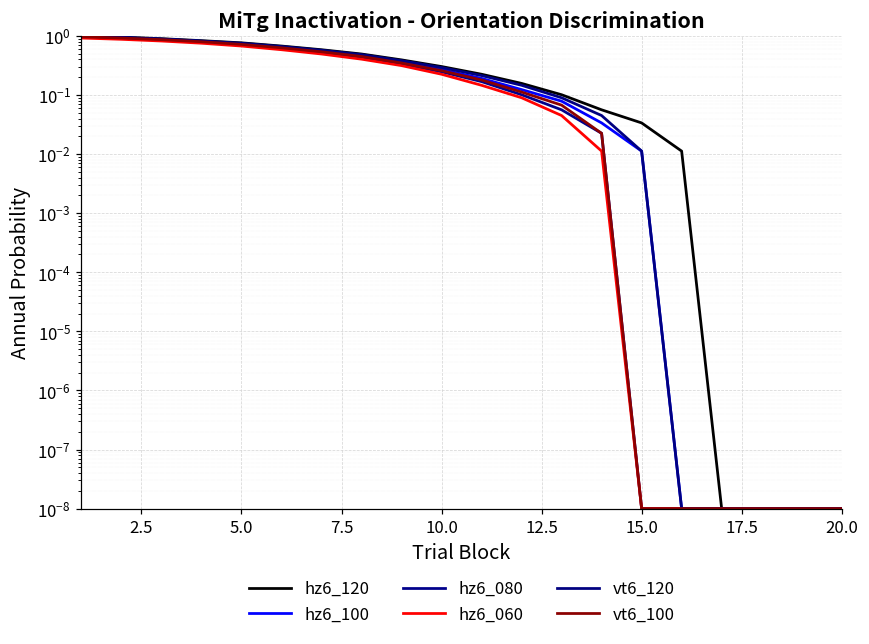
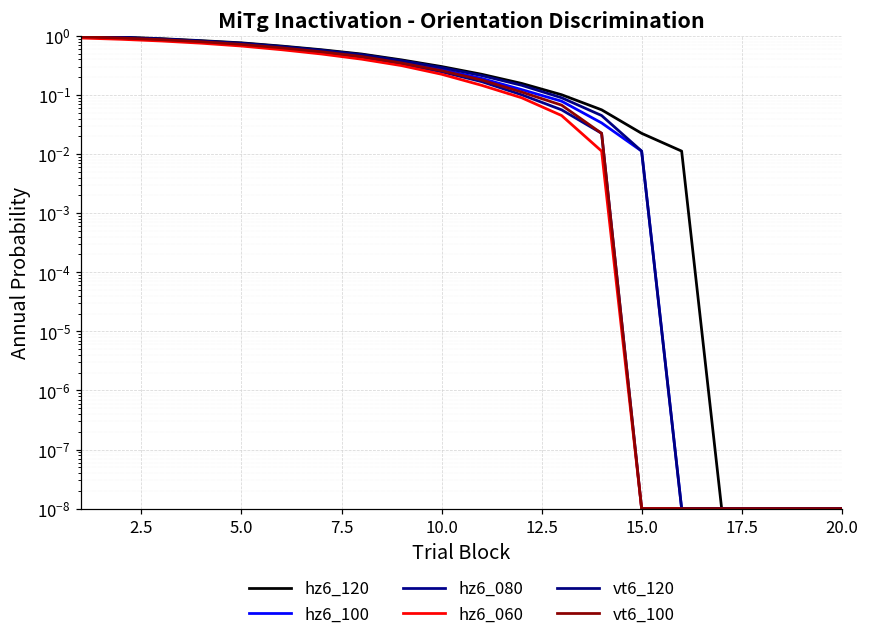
hz6_120, 15.0: 0.03 -> 0.022
